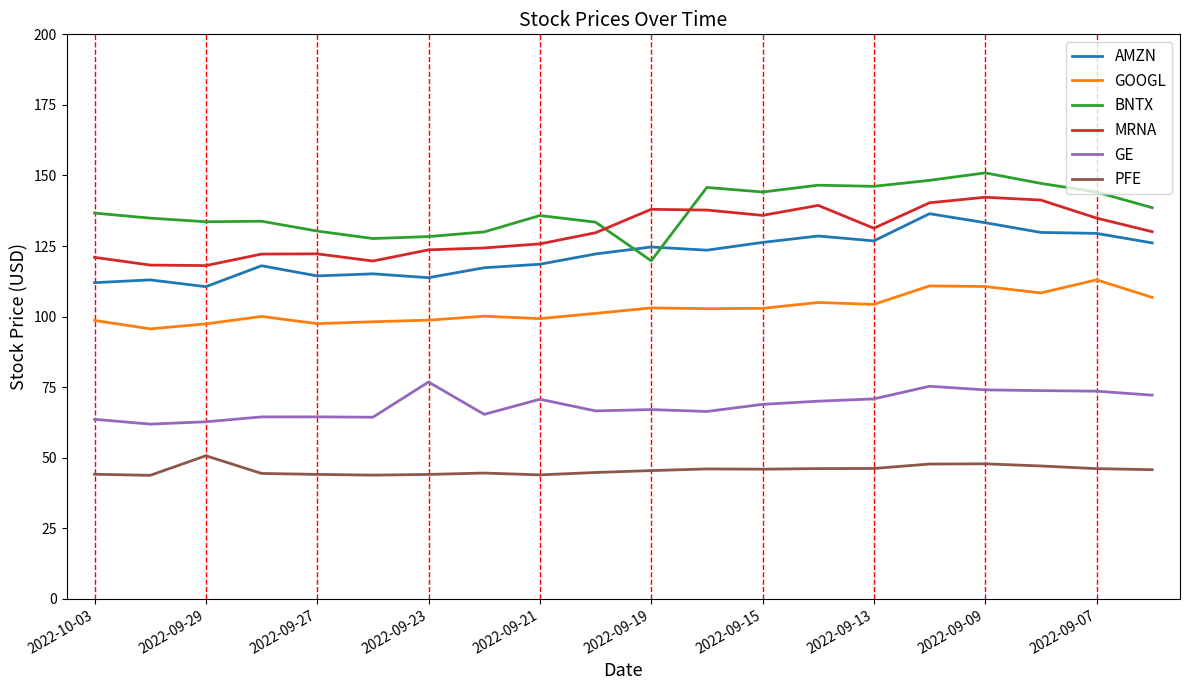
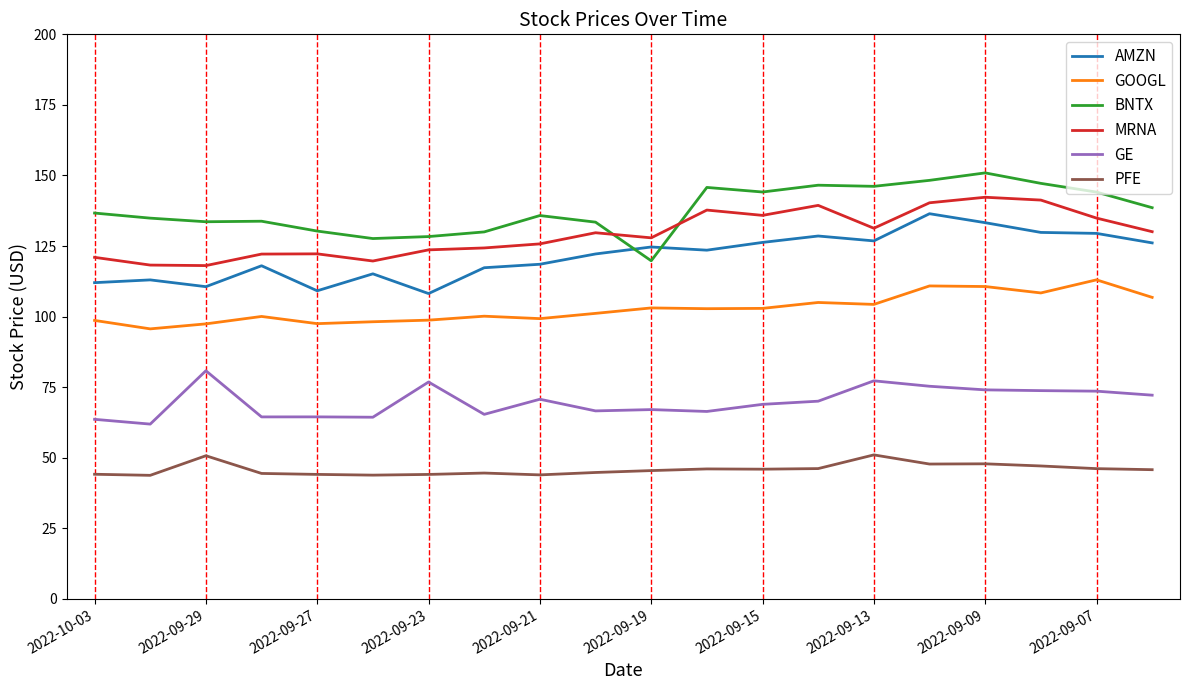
GE, 2022-09-29: 63 -> 81
AMZN, 2022-09-27: 114 -> 109
AMZN, 2022-09-23: 114 -> 108
MRNA, 2022-09-19: 138 -> 128
GE, 2022-09-13: 71 -> 77
PFE, 2022-09-13: 46 -> 51
